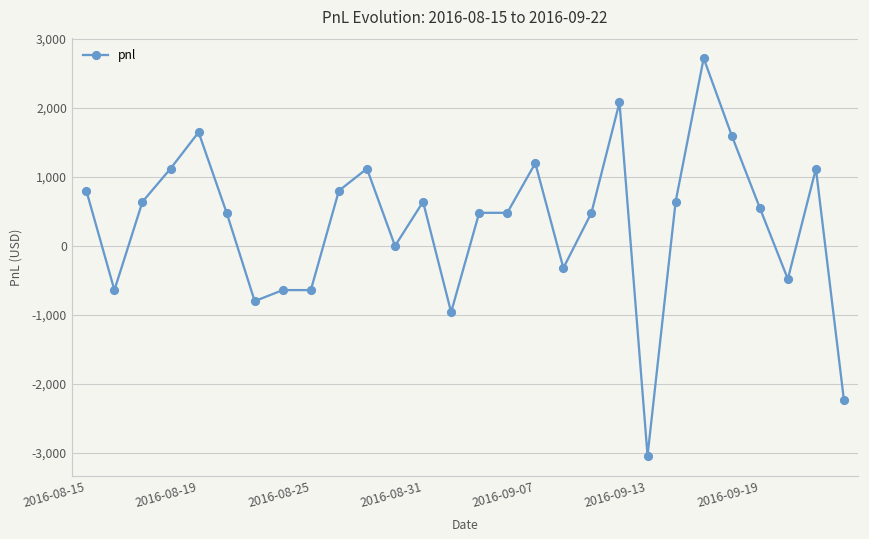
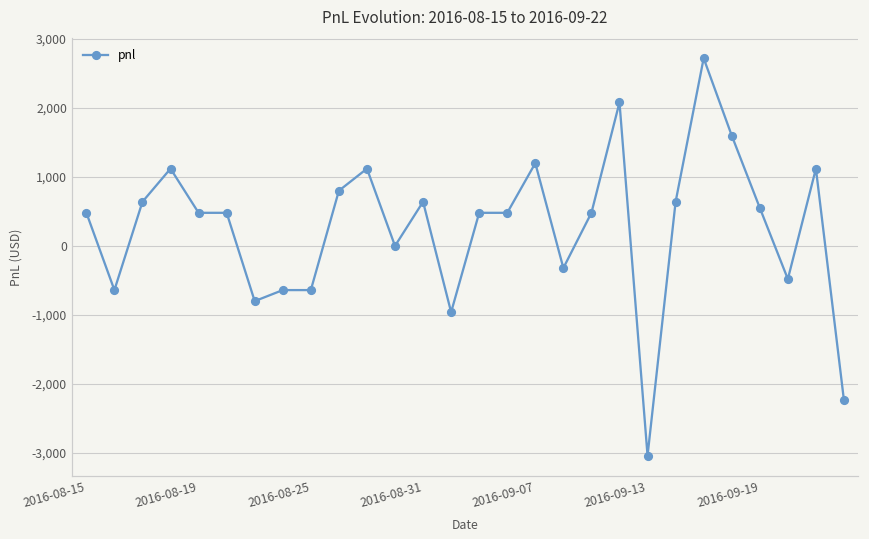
2016-08-15: 800 -> 500
2016-08-19: 1,600 -> 500
